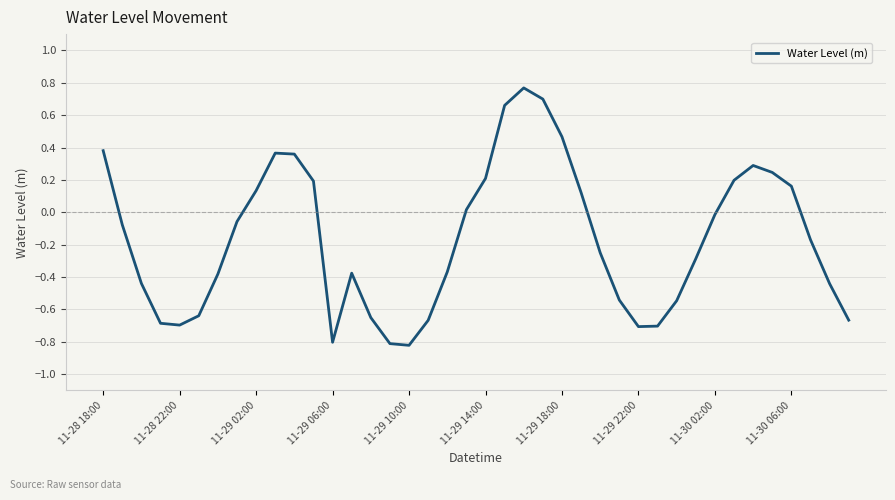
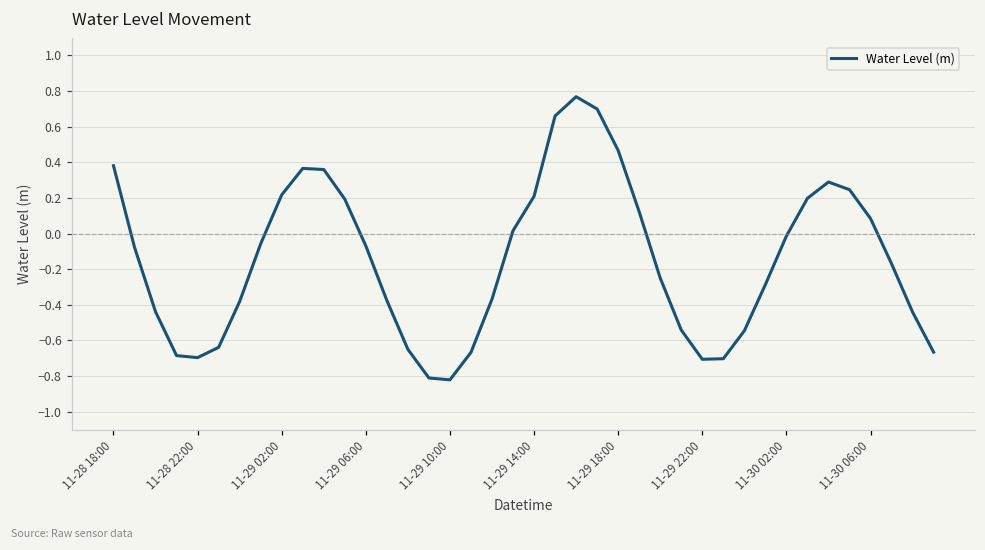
11-29 02:00: 0.13 -> 0.22
11-29 06:00: -0.80 -> -0.07
11-30 06:00: 0.16 -> 0.08
